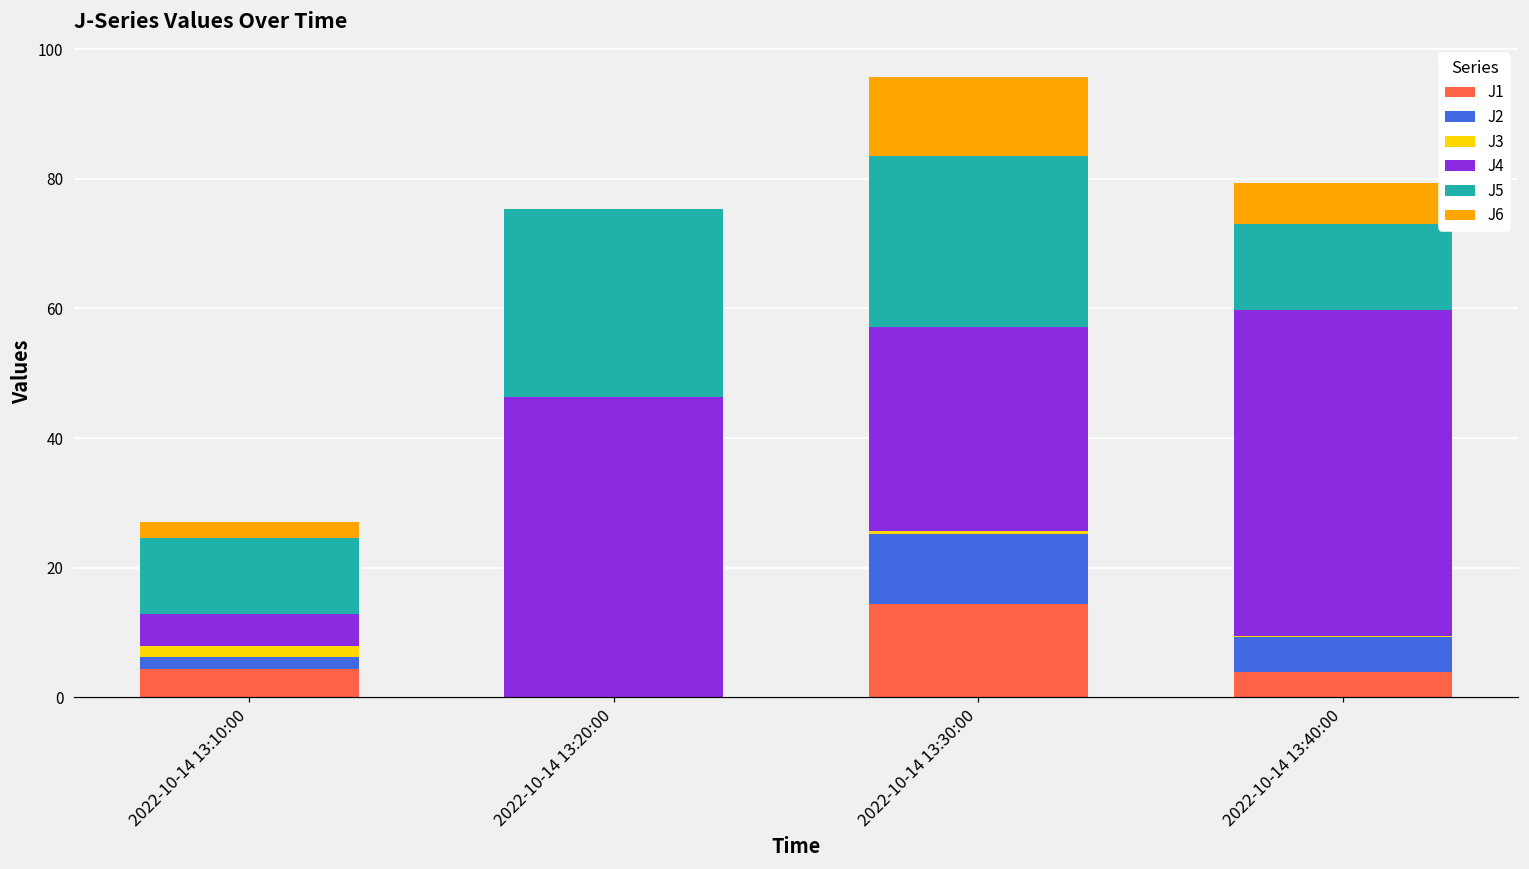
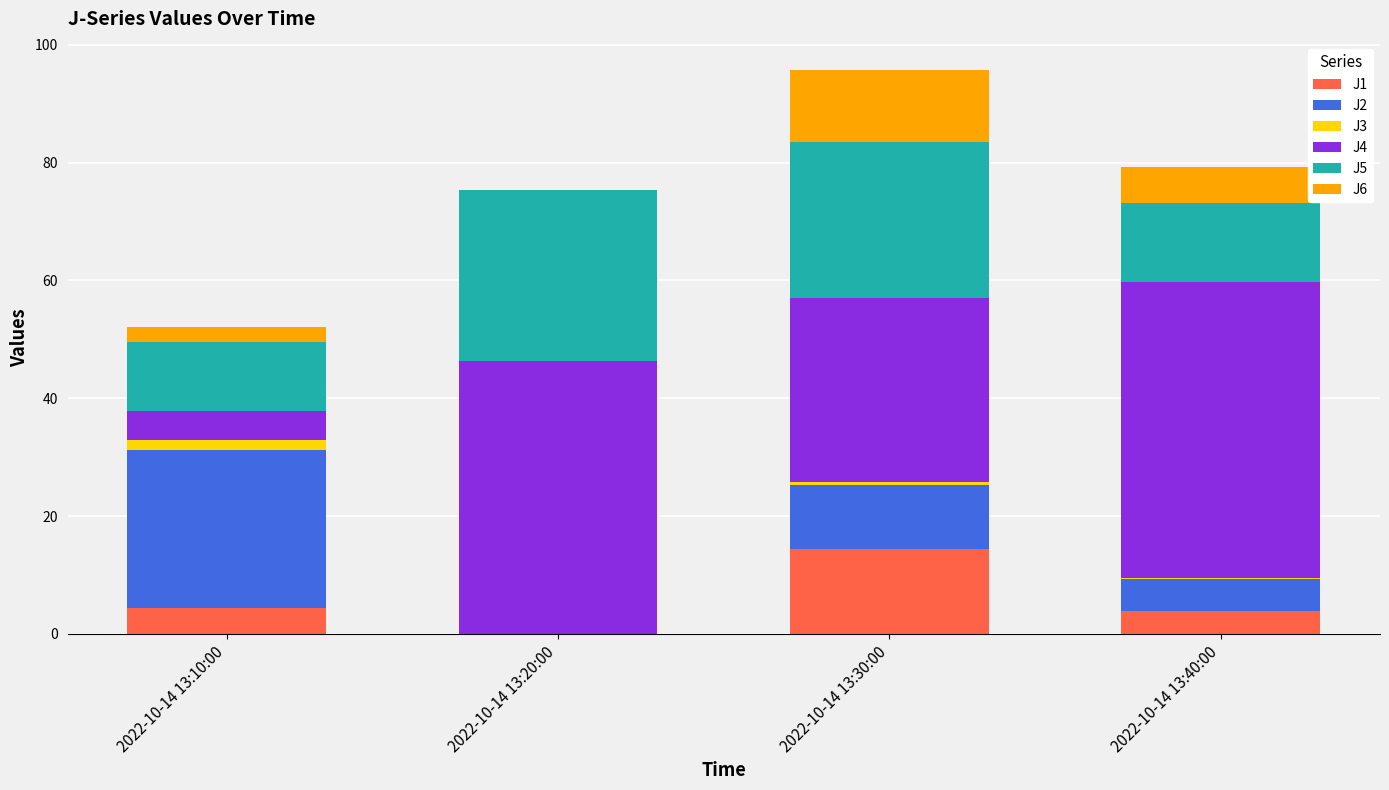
J2, 2022-10-14 13:10:00: 2 -> 27
